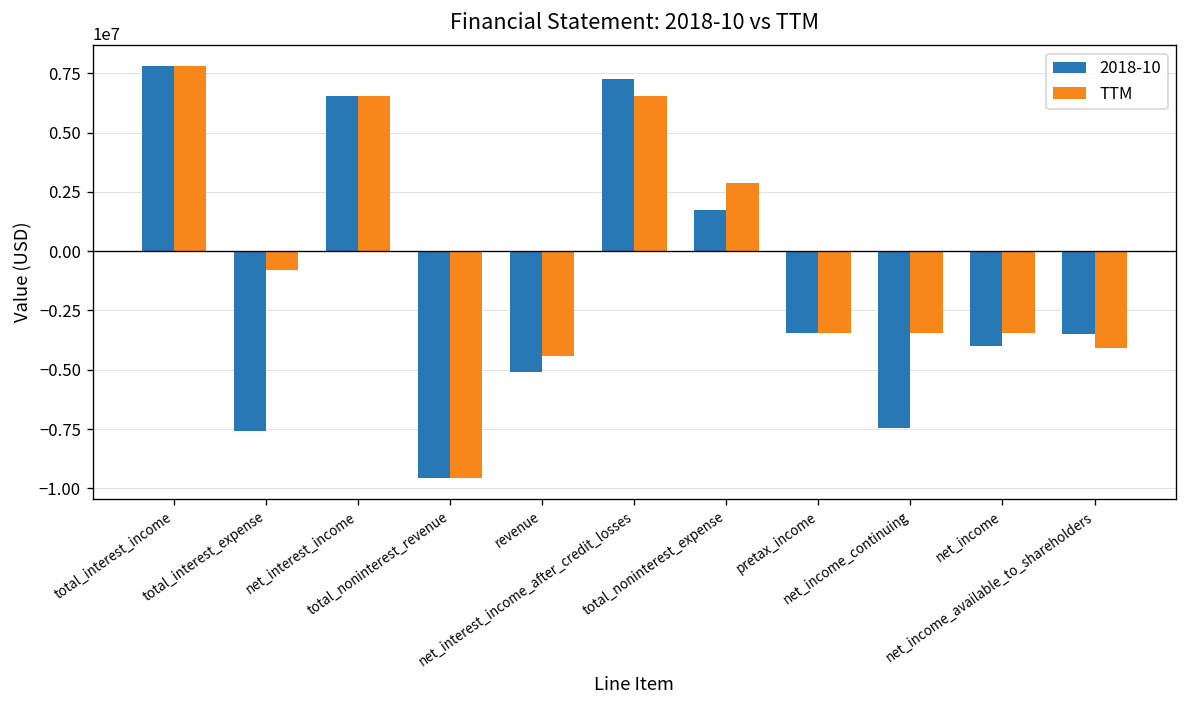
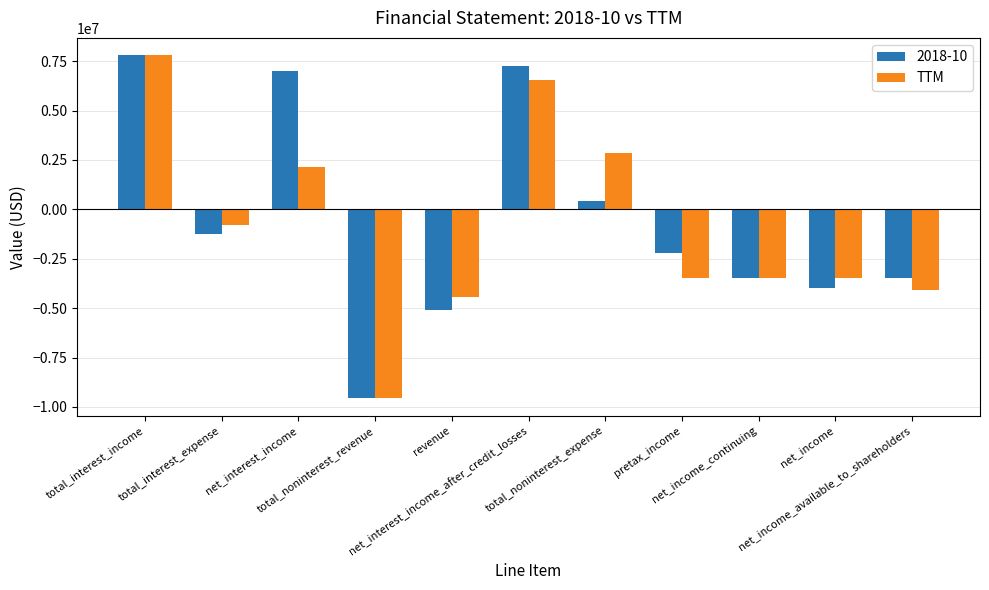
2018-10, total_interest_expense: -7600000 -> -1300000
2018-10, net_interest_income: 6500000 -> 7000000
TTM, net_interest_income: 6500000 -> 2100000
2018-10, total_noninterest_expense: 1800000 -> 400000
2018-10, pretax_income: -3500000 -> -2200000
2018-10, net_income_continuing: -7500000 -> -3500000
